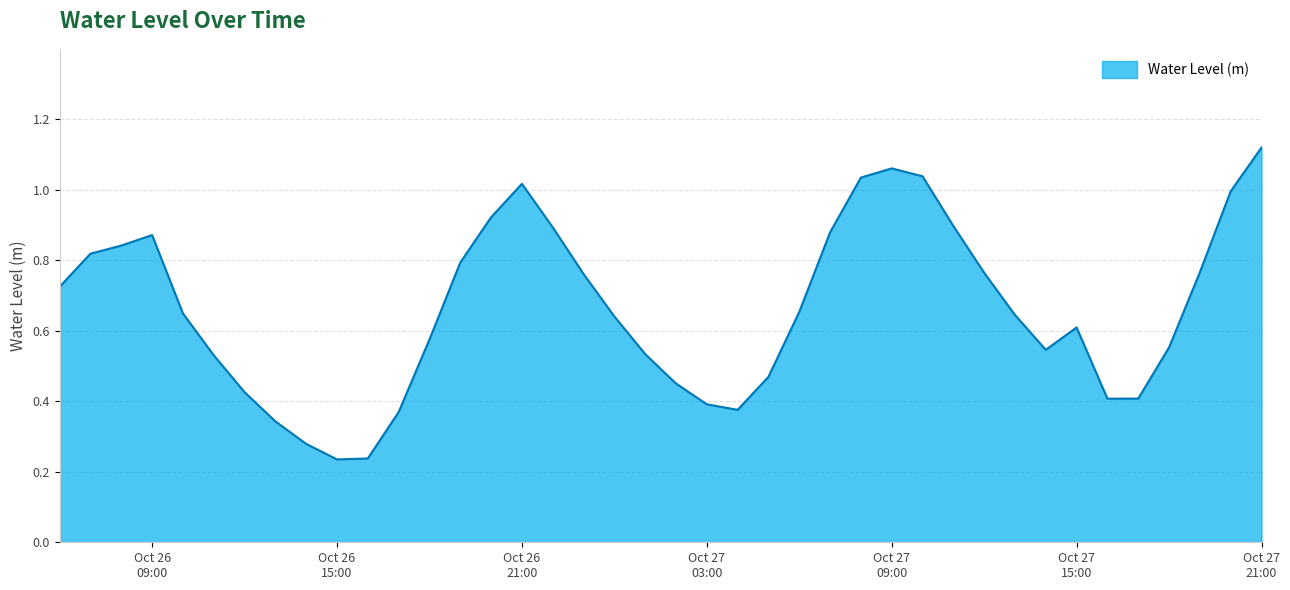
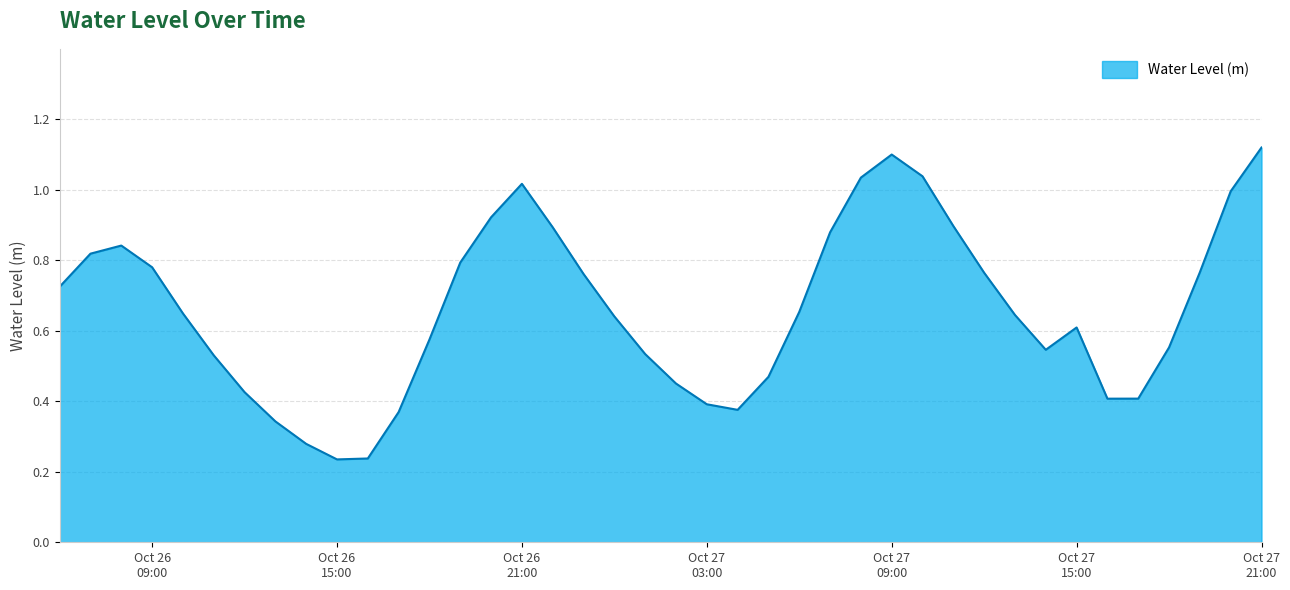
Oct 26 09:00: 0.87 -> 0.78
Oct 27 09:00: 1.06 -> 1.10
